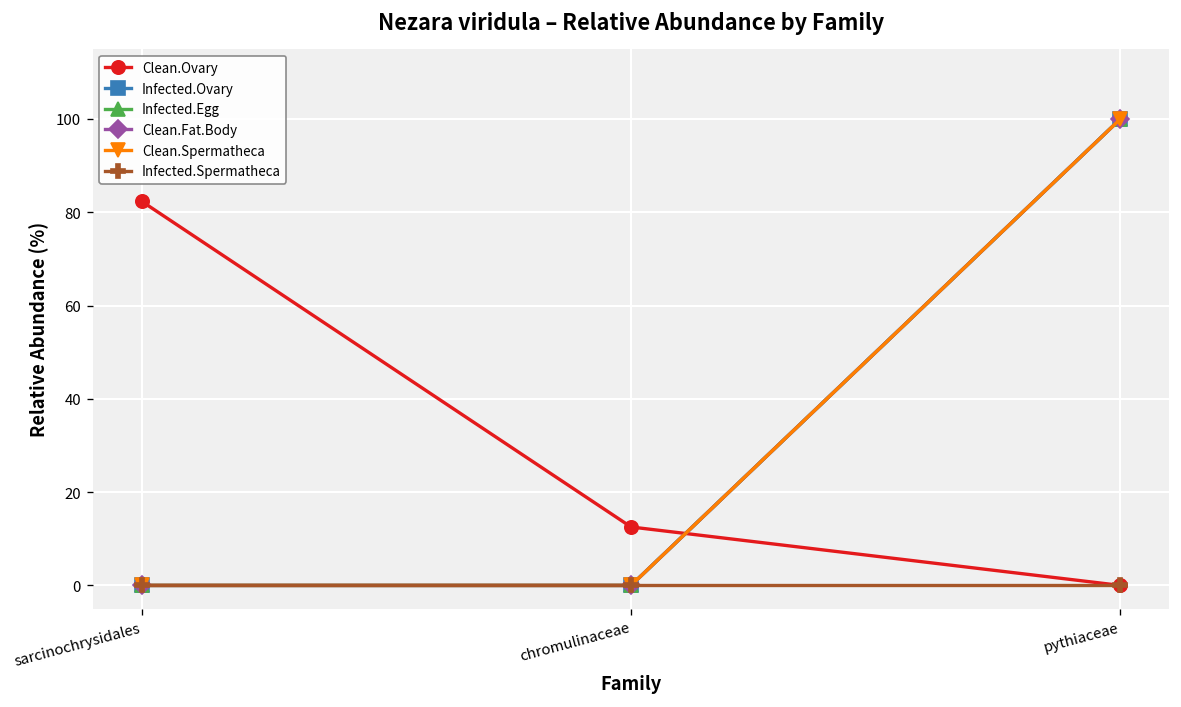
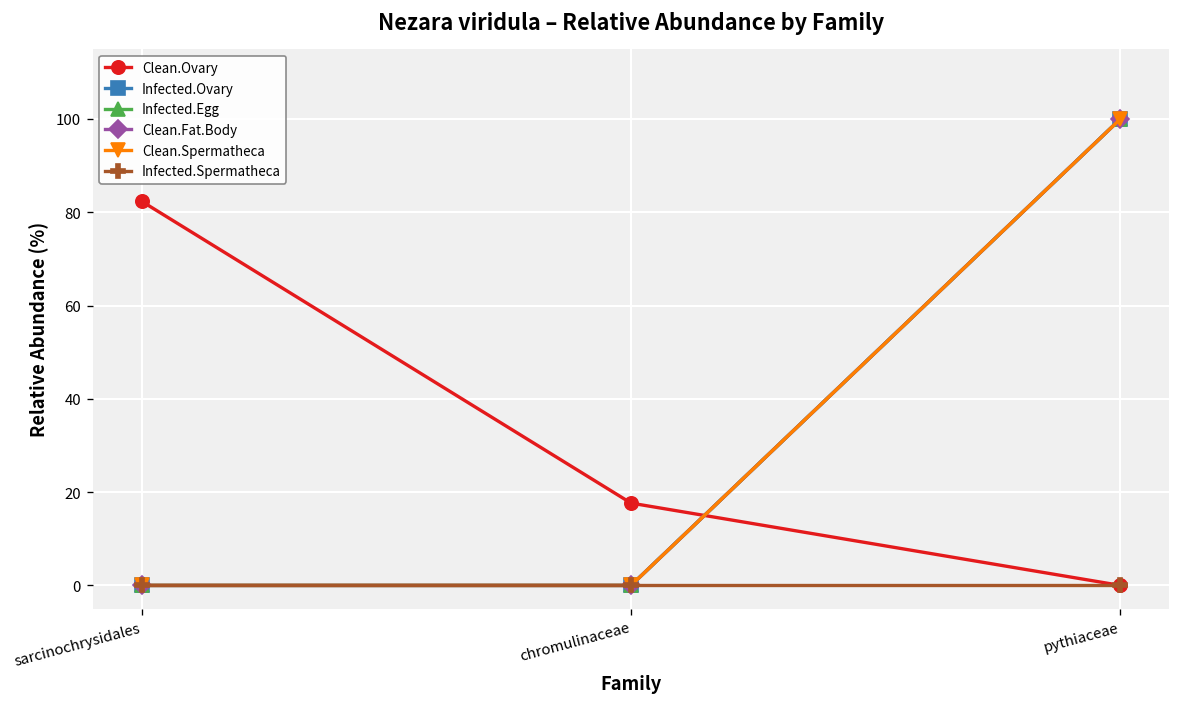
Clean.Ovary, chromulinaceae: 13 -> 18
